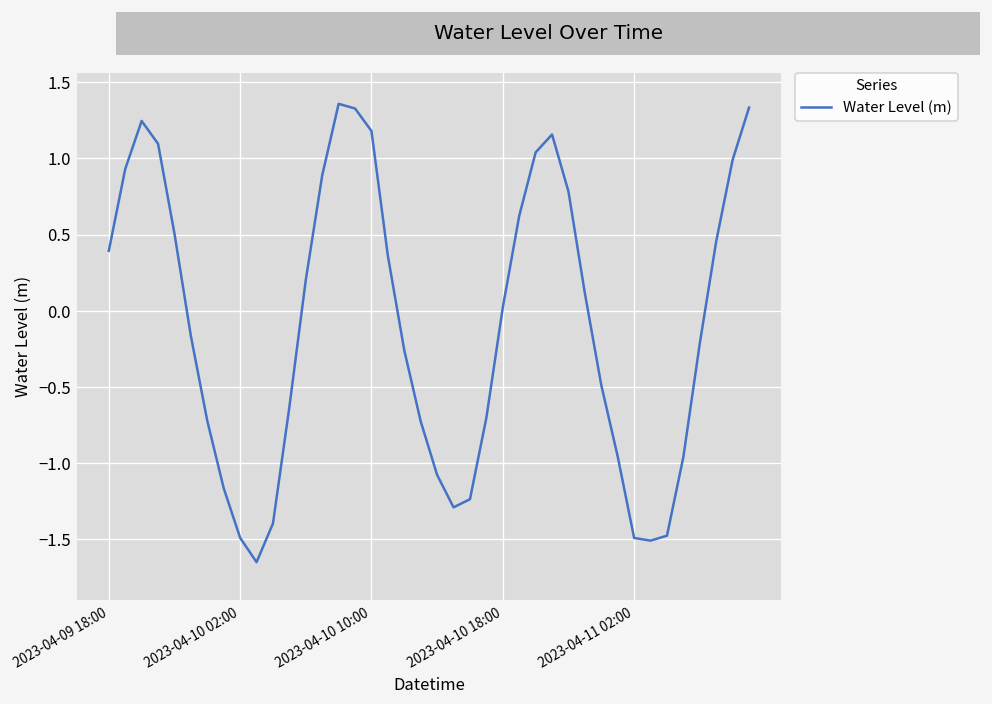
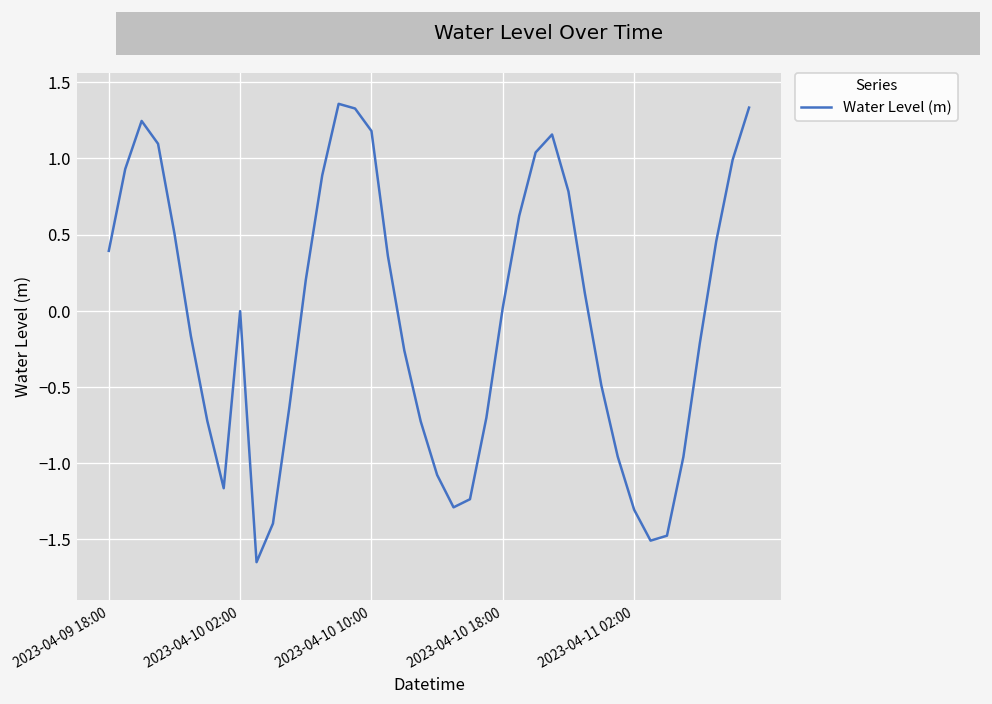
2023-04-10 02:00: -1.49 -> 0.00
2023-04-11 02:00: -1.49 -> -1.31
